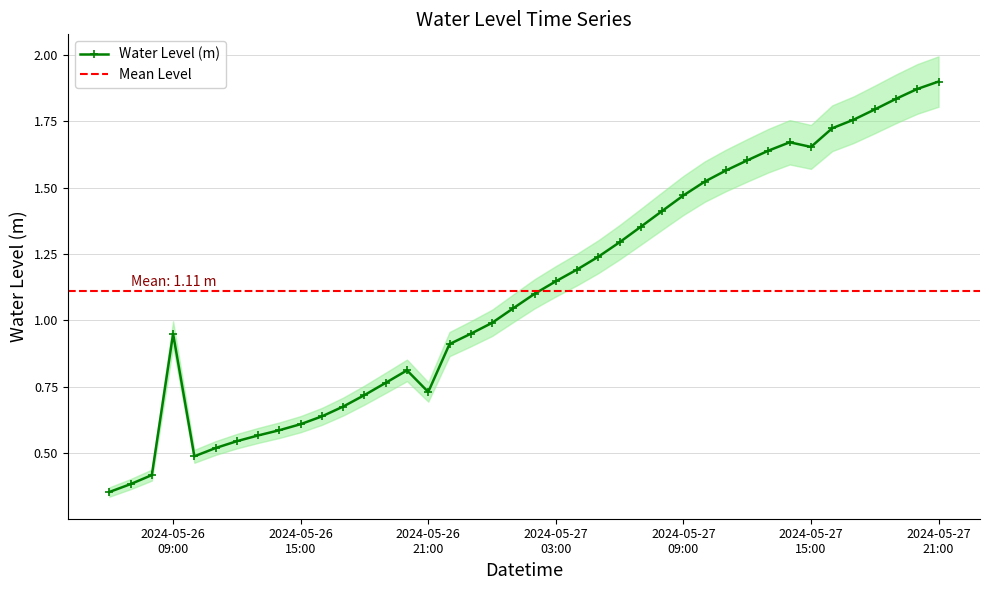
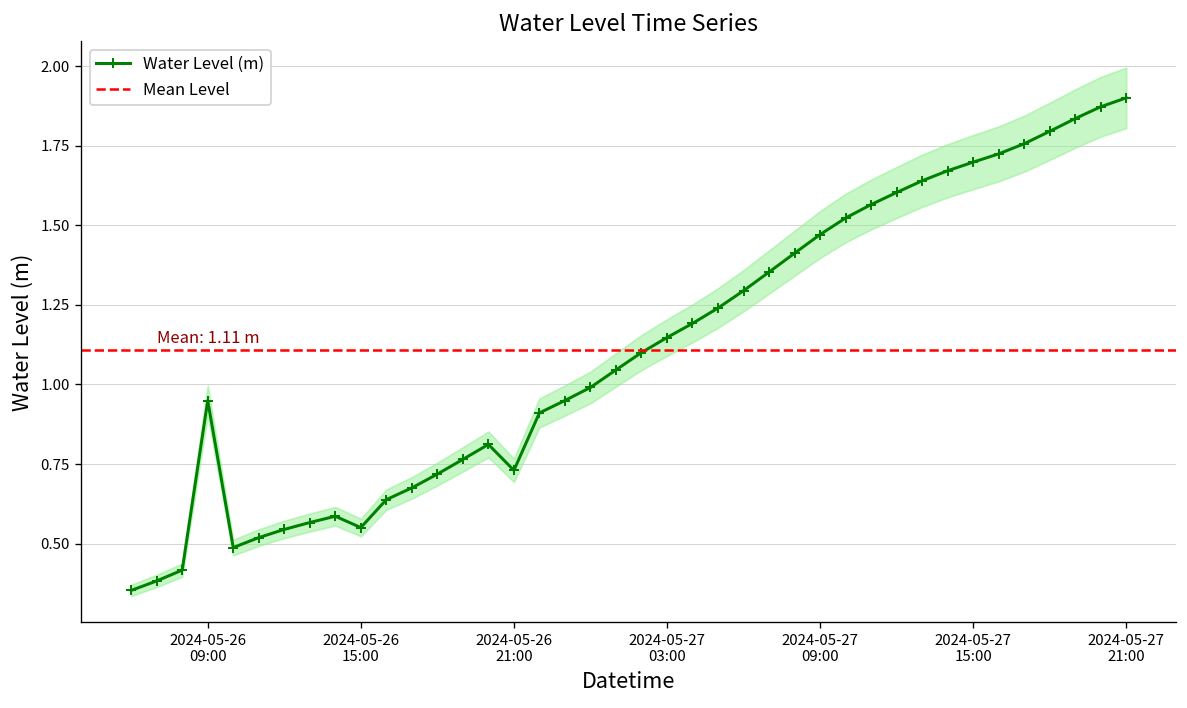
Water Level (m), 2024-05-26 15:00: 0.61 -> 0.55
Water Level (m), 2024-05-27 15:00: 1.65 -> 1.70
